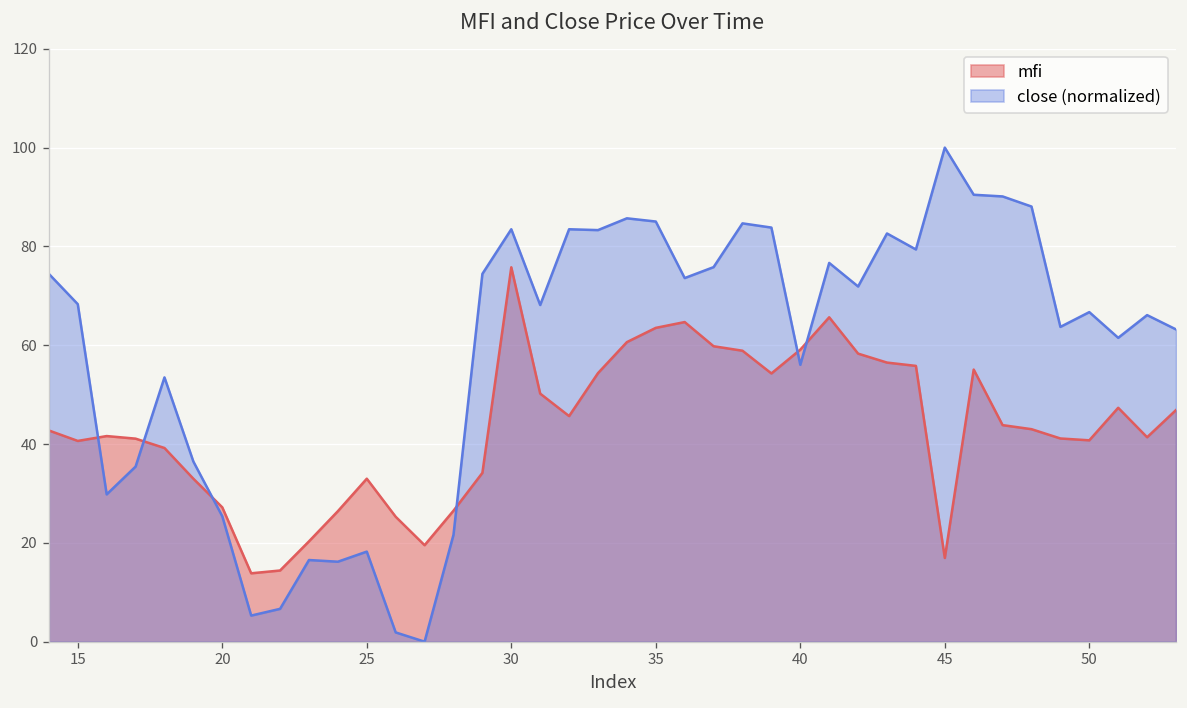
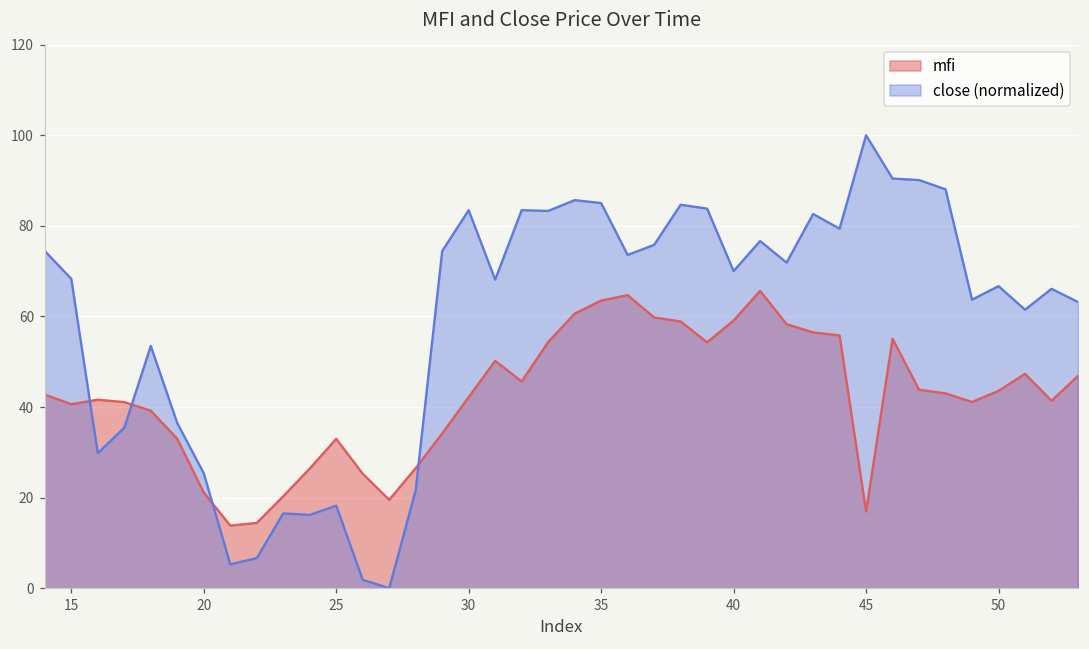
mfi, 20: 27 -> 21
mfi, 30: 76 -> 42
close (normalized), 40: 56 -> 70
mfi, 50: 41 -> 44
